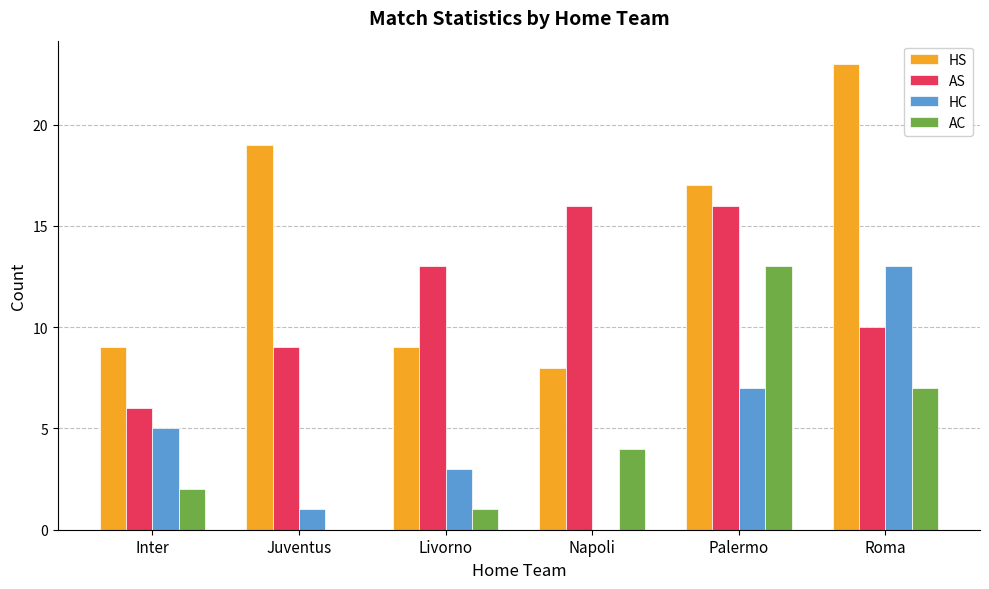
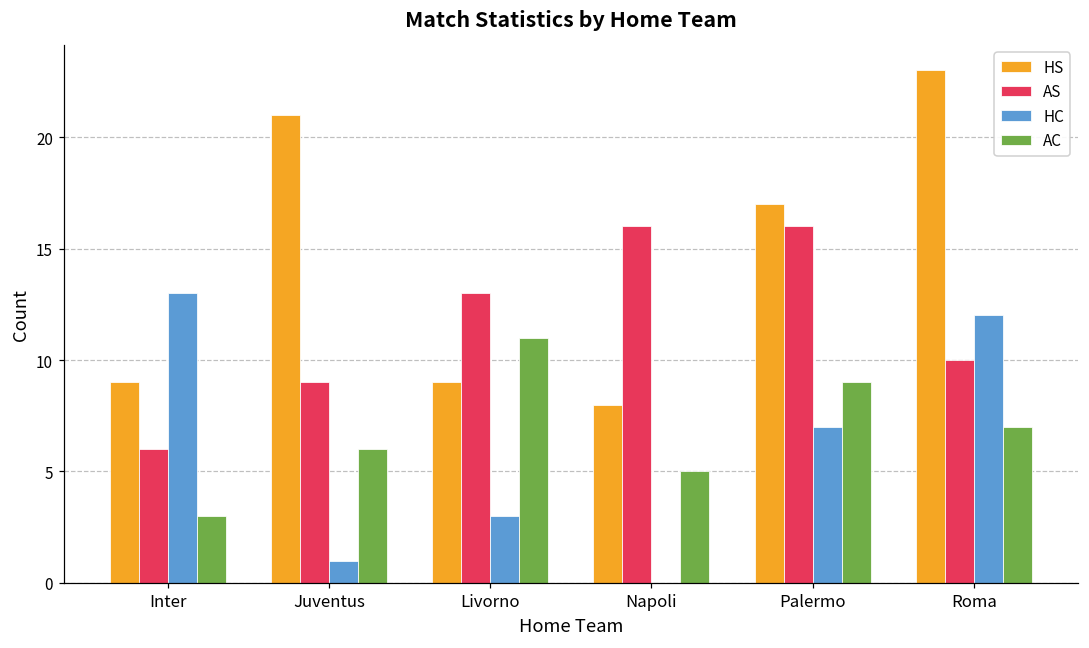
HC, Inter: 5 -> 13
AC, Inter: 2 -> 3
HS, Juventus: 19 -> 21
AC, Juventus: 0 -> 6
AC, Livorno: 1 -> 11
AC, Napoli: 4 -> 5
AC, Palermo: 13 -> 9
HC, Roma: 13 -> 12
